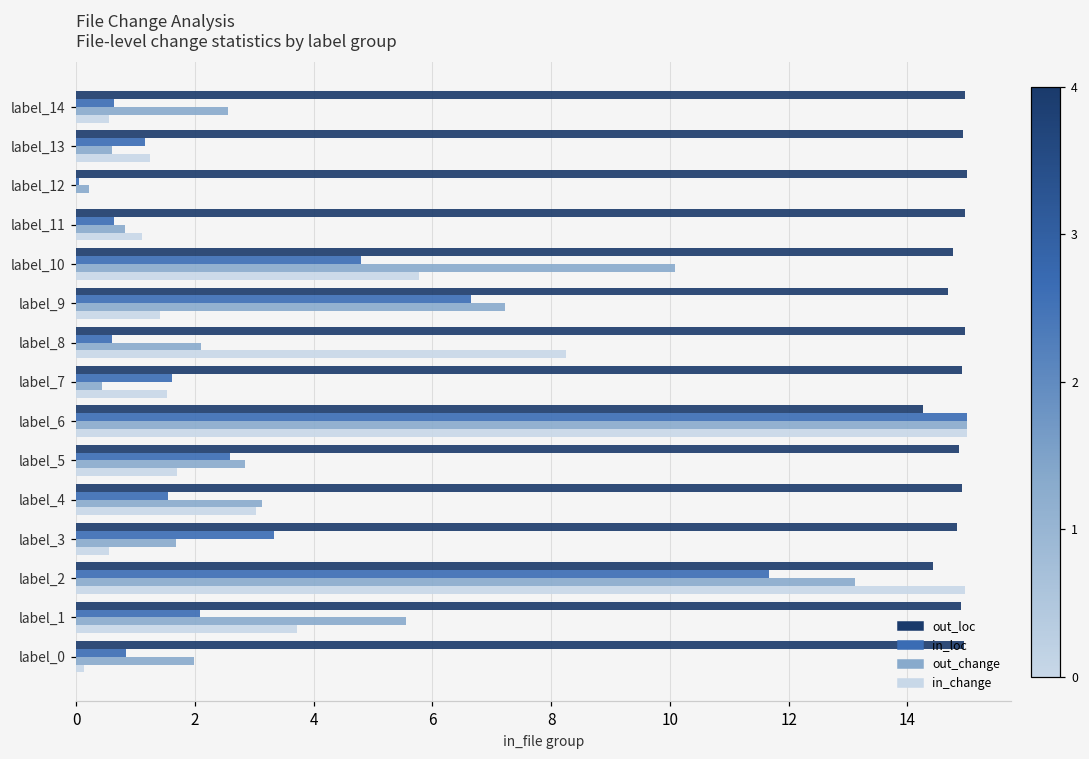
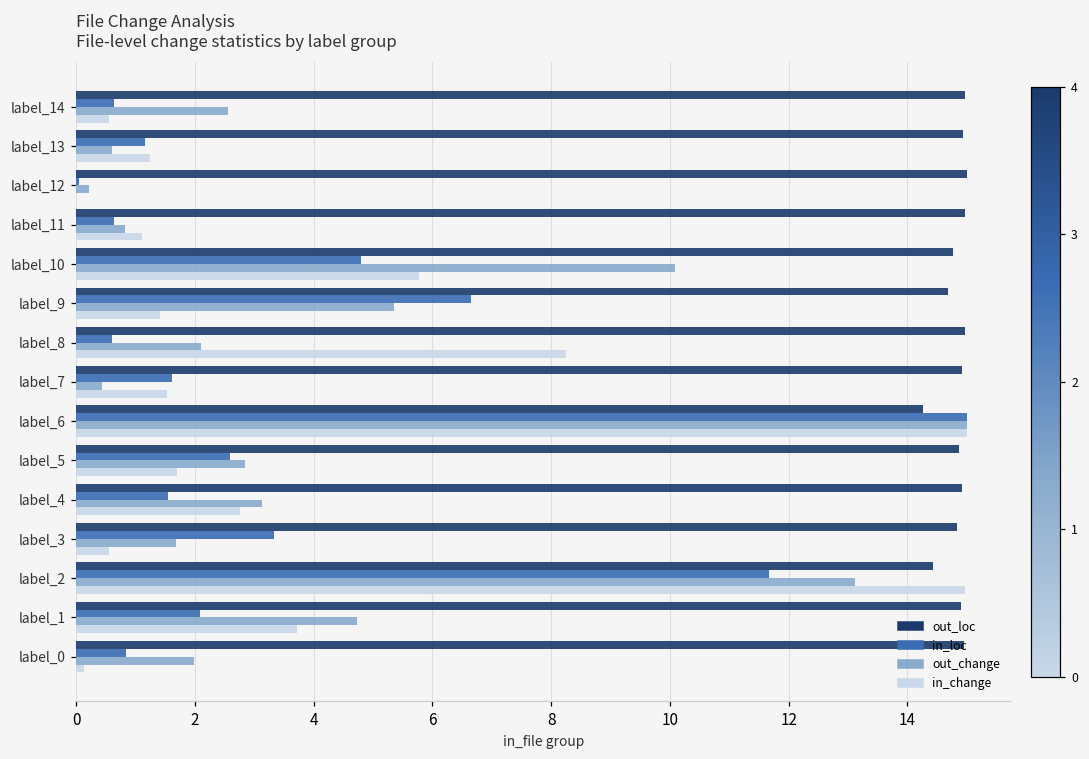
out_change, label_9: 7.2 -> 5.3
in_change, label_4: 3.0 -> 2.8
out_change, label_1: 5.6 -> 4.7
